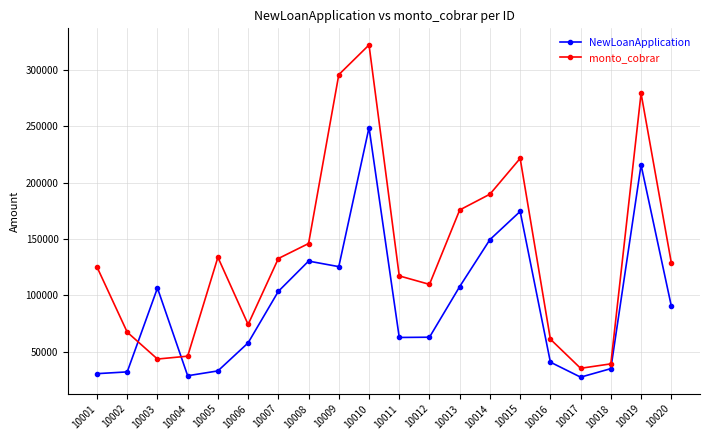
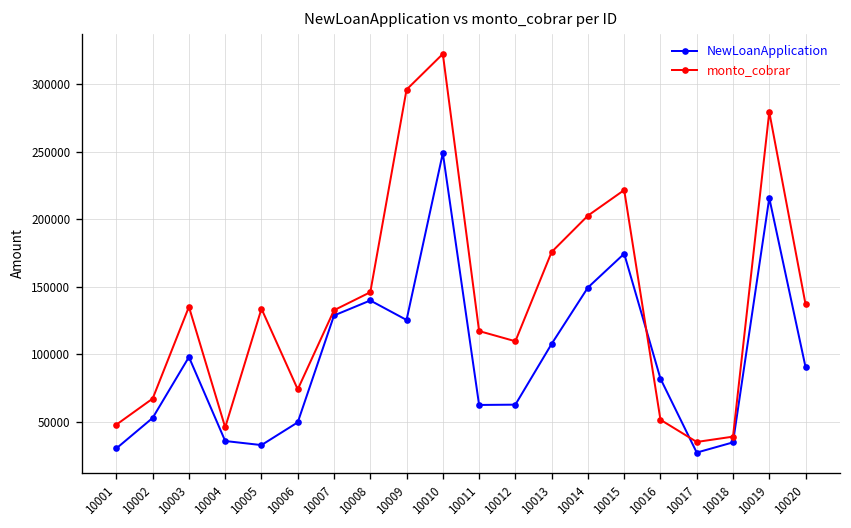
monto_cobrar, 10001: 125000 -> 48000
NewLoanApplication, 10002: 32000 -> 53000
NewLoanApplication, 10003: 106000 -> 98000
monto_cobrar, 10003: 43000 -> 135000
NewLoanApplication, 10004: 29000 -> 36000
NewLoanApplication, 10006: 58000 -> 50000
NewLoanApplication, 10007: 103000 -> 129000
NewLoanApplication, 10008: 130000 -> 140000
monto_cobrar, 10014: 190000 -> 203000
NewLoanApplication, 10016: 41000 -> 82000
monto_cobrar, 10016: 61000 -> 52000
monto_cobrar, 10020: 129000 -> 137000
